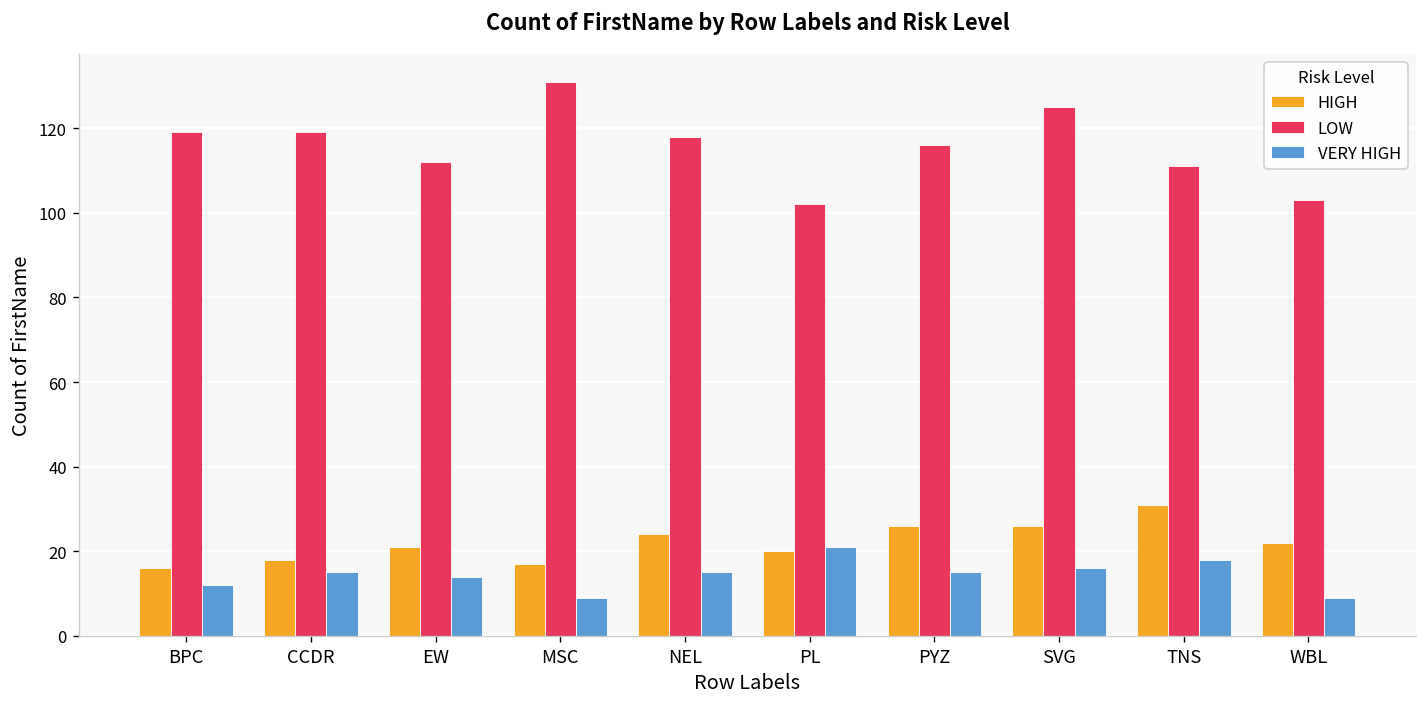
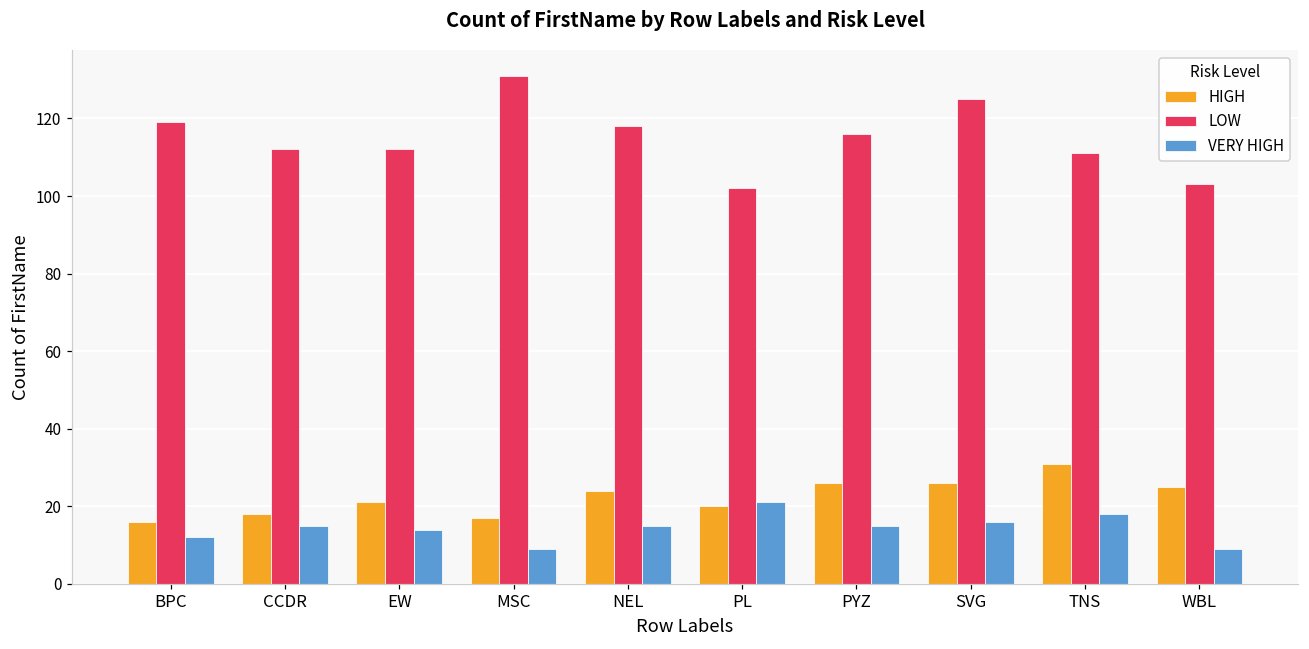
LOW, CCDR: 119 -> 112
HIGH, WBL: 22 -> 25
